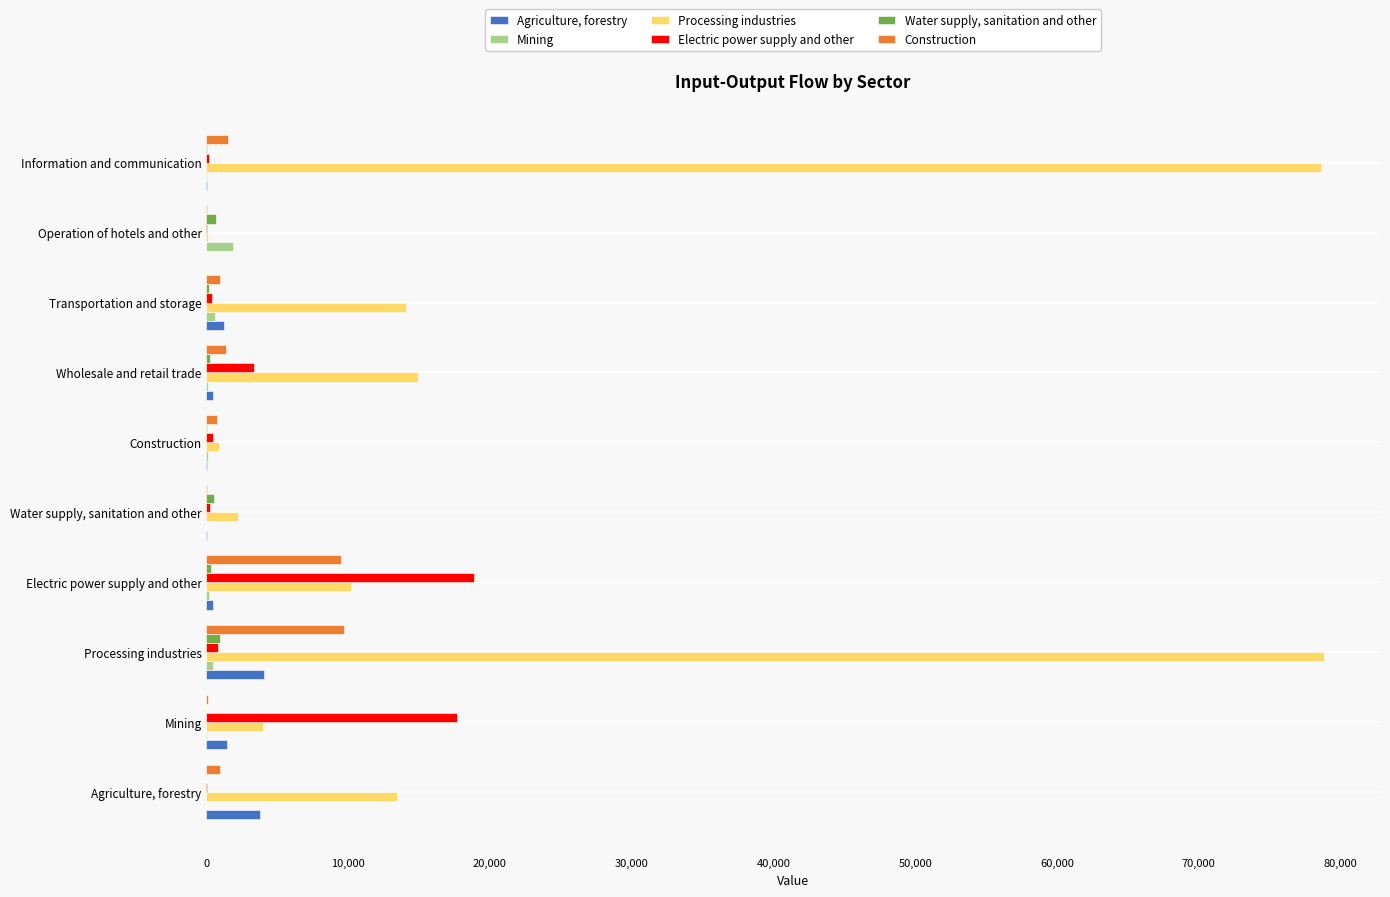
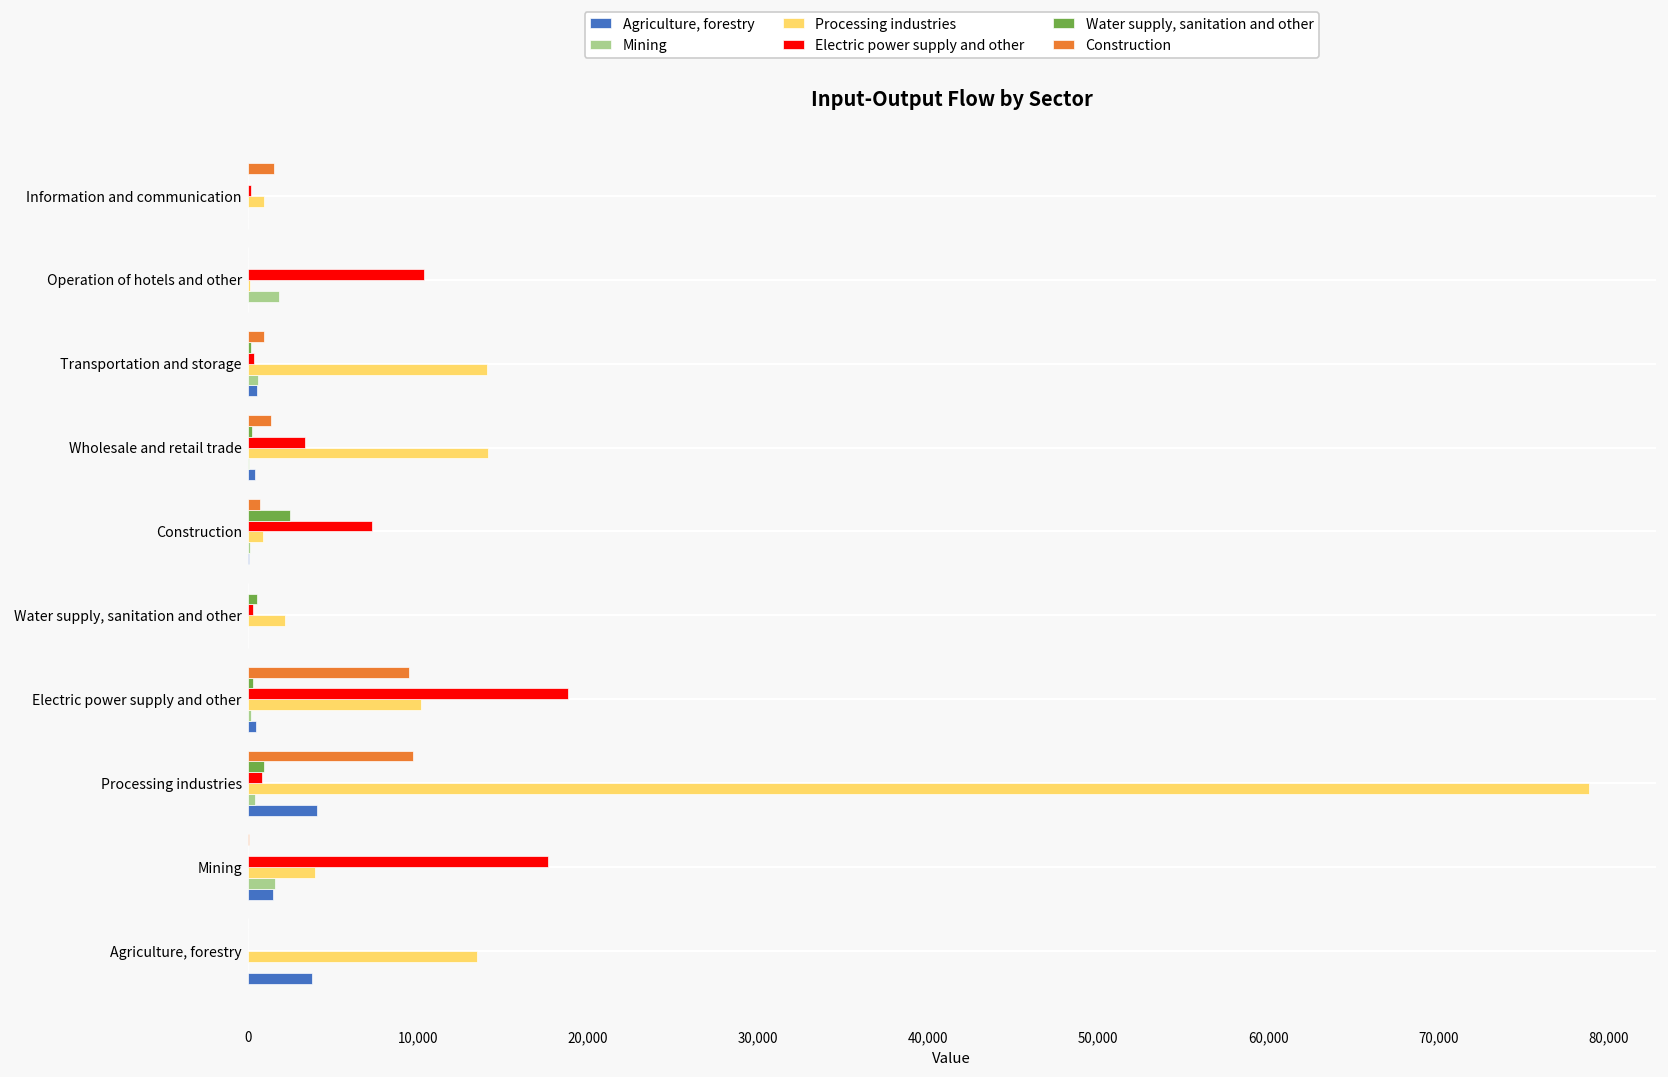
Processing industries, Information and communication: 78,700 -> 1,000
Water supply, sanitation and other, Operation of hotels and other: 700 -> 0
Electric power supply and other, Operation of hotels and other: 0 -> 10,300
Agriculture, forestry, Transportation and storage: 1,200 -> 500
Processing industries, Wholesale and retail trade: 14,900 -> 14,100
Water supply, sanitation and other, Construction: 100 -> 2,500
Electric power supply and other, Construction: 400 -> 7,300
Mining, Mining: 100 -> 1,600
Construction, Agriculture, forestry: 1,000 -> 0
